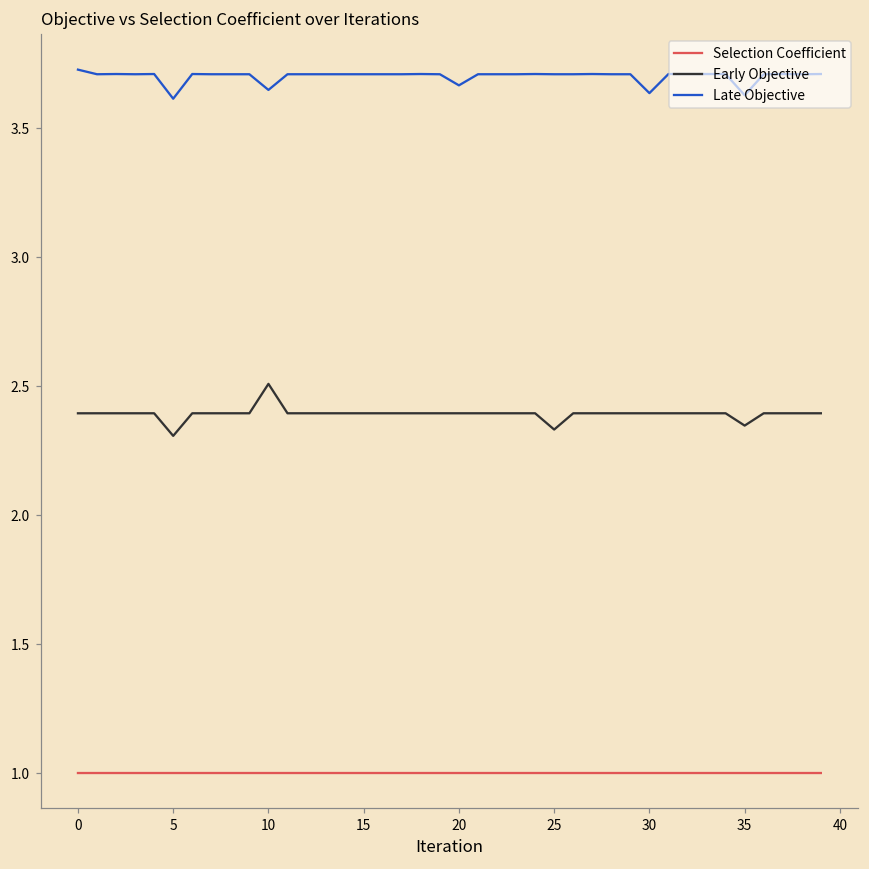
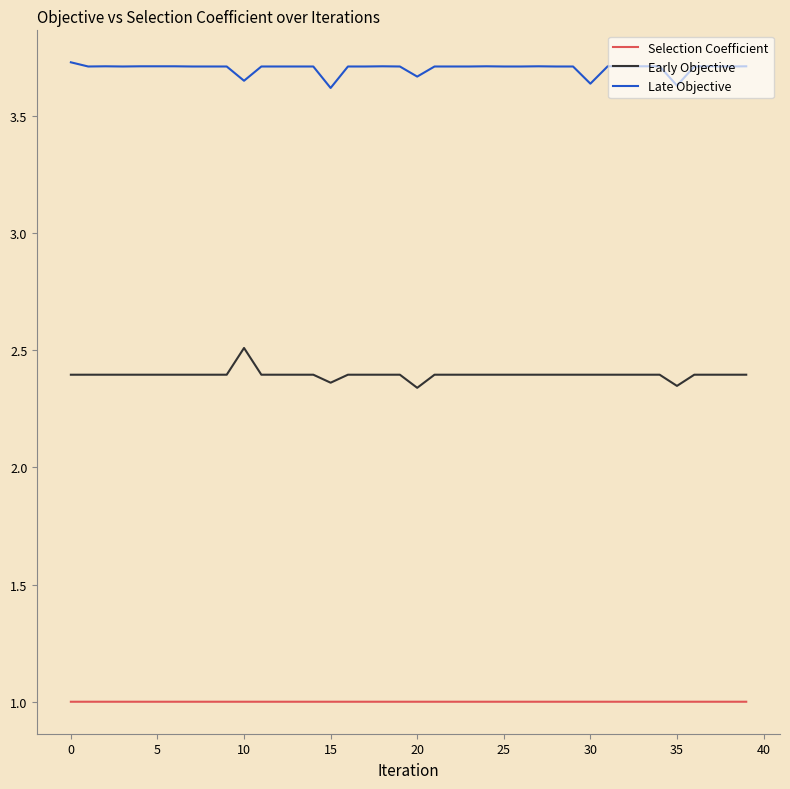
Early Objective, 5: 2.31 -> 2.40
Late Objective, 5: 3.62 -> 3.71
Early Objective, 15: 2.40 -> 2.36
Late Objective, 15: 3.71 -> 3.62
Early Objective, 20: 2.40 -> 2.34
Early Objective, 25: 2.33 -> 2.40
